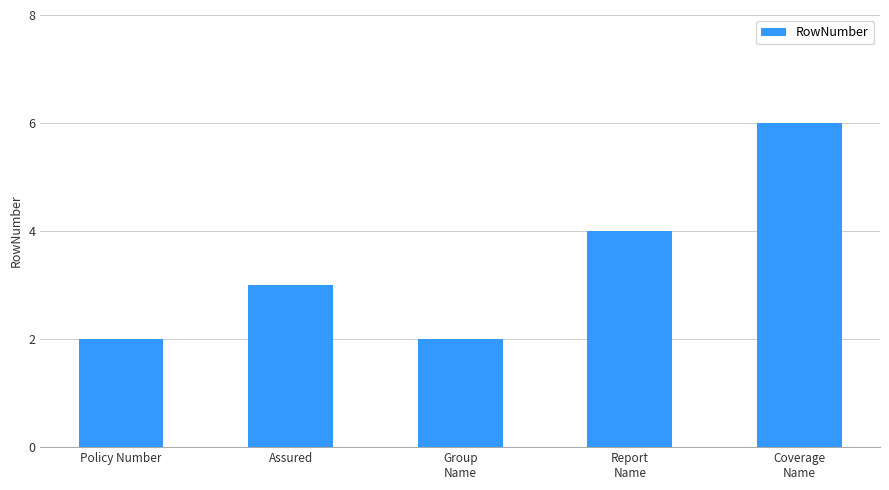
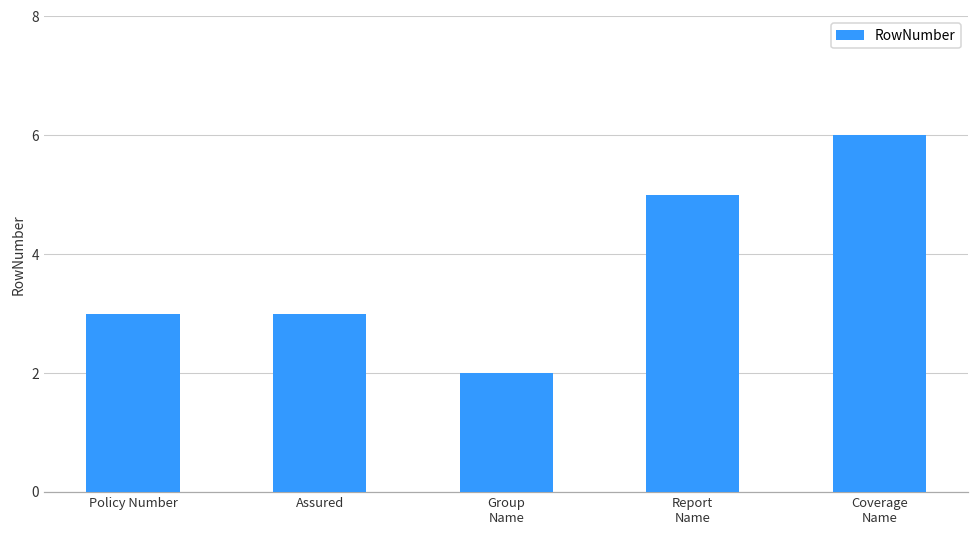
Policy Number: 2 -> 3
Report Name: 4 -> 5
